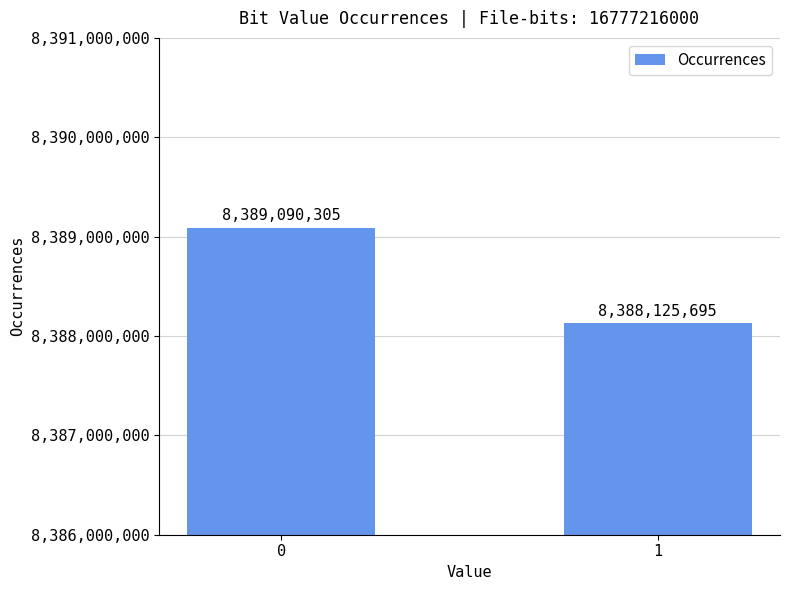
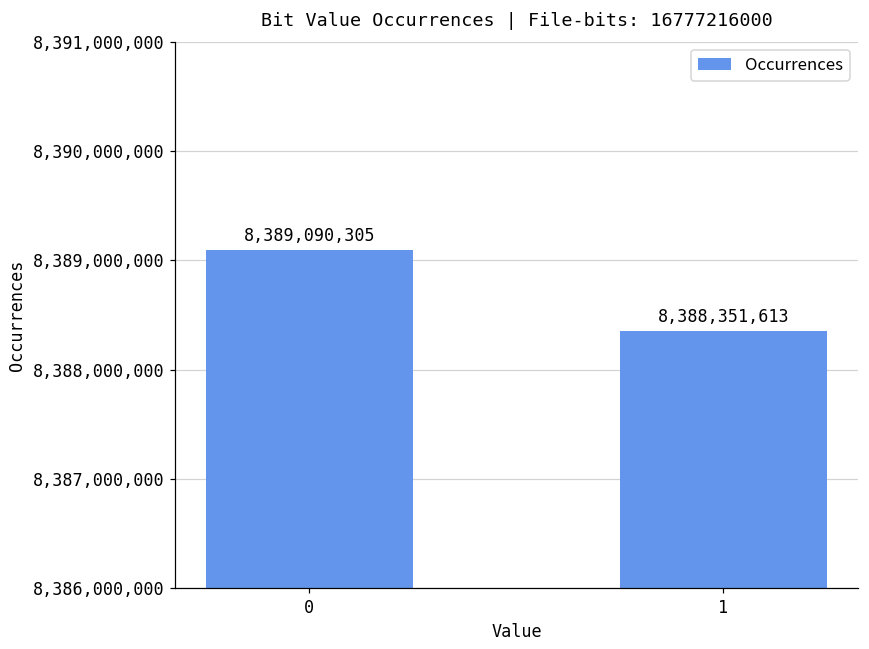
1: 8,388,125,695 -> 8,388,351,613
